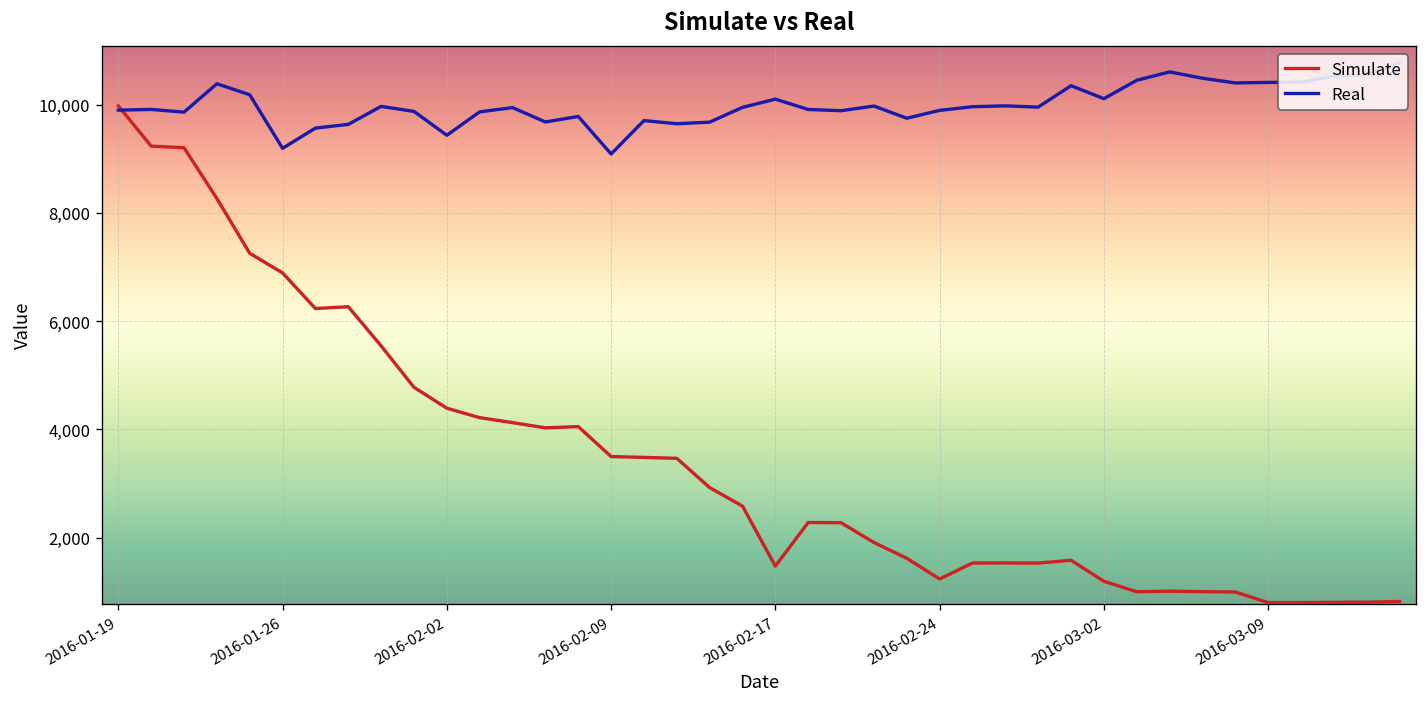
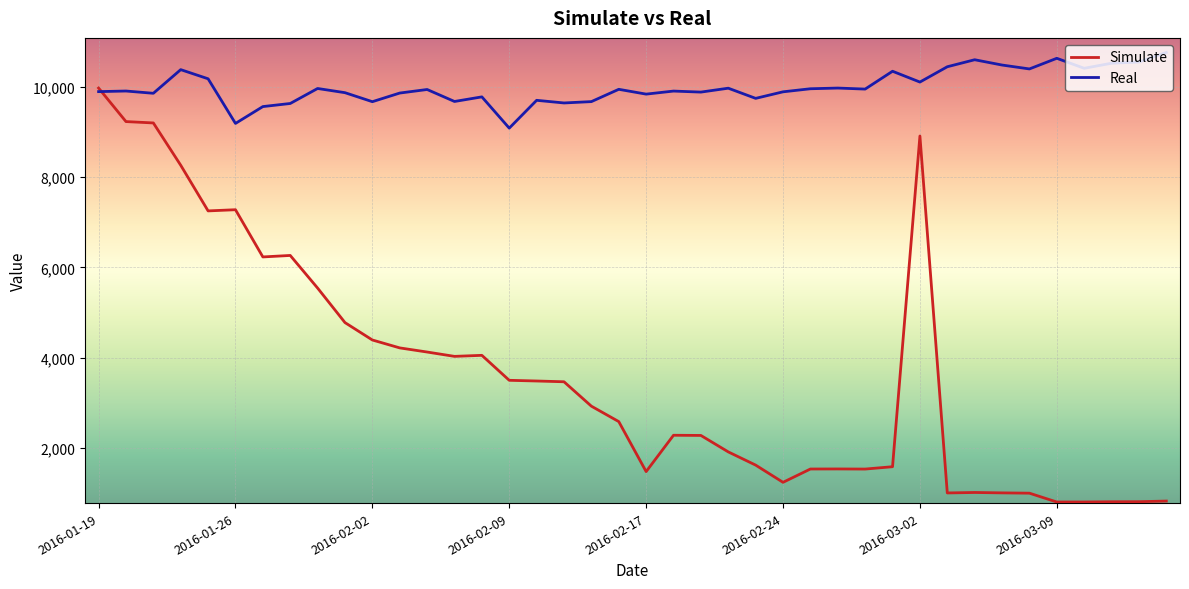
Simulate, 2016-01-26: 6,900 -> 7,300
Real, 2016-02-02: 9,400 -> 9,700
Real, 2016-02-17: 10,100 -> 9,800
Simulate, 2016-03-02: 1,200 -> 8,900
Real, 2016-03-09: 10,400 -> 10,600
